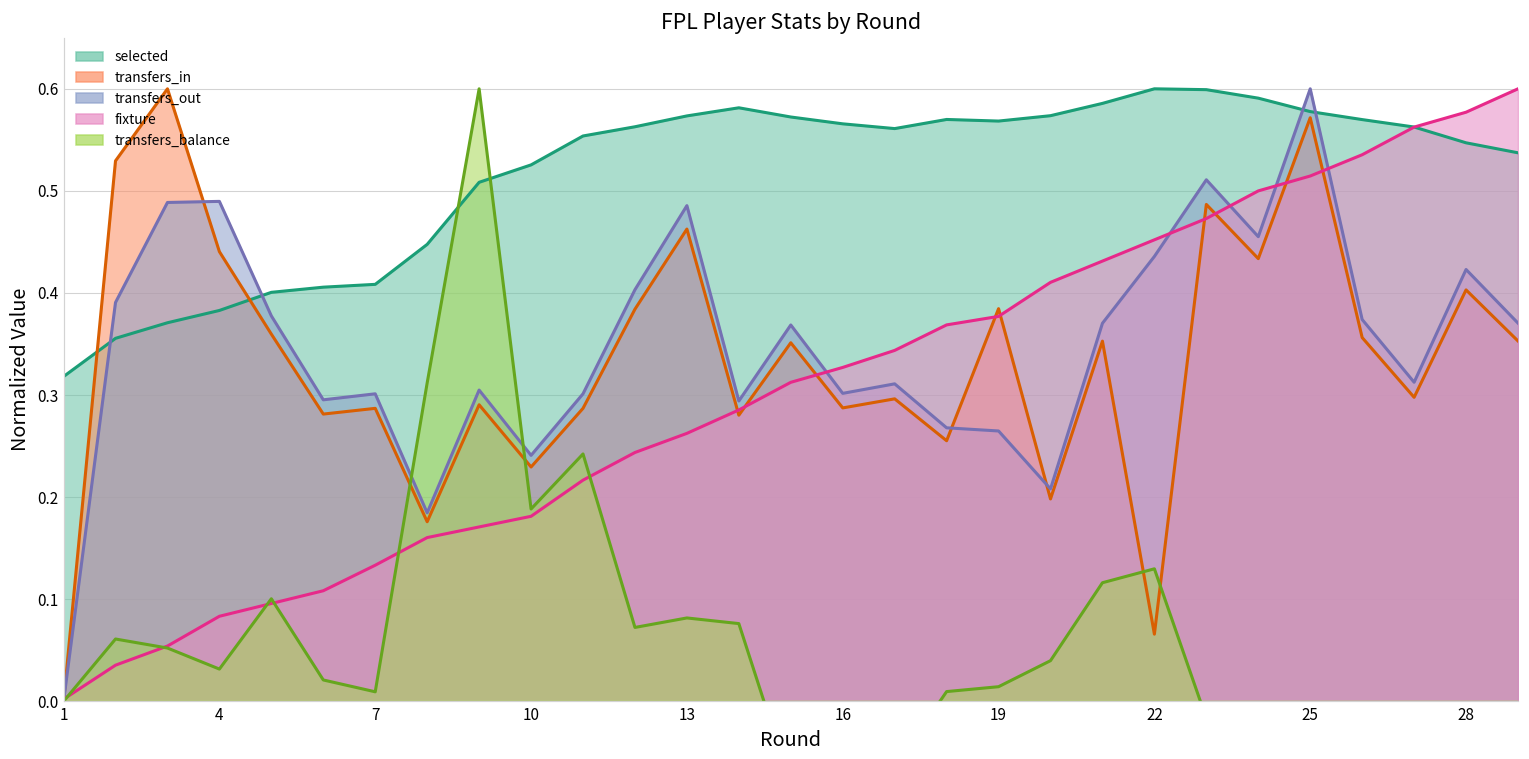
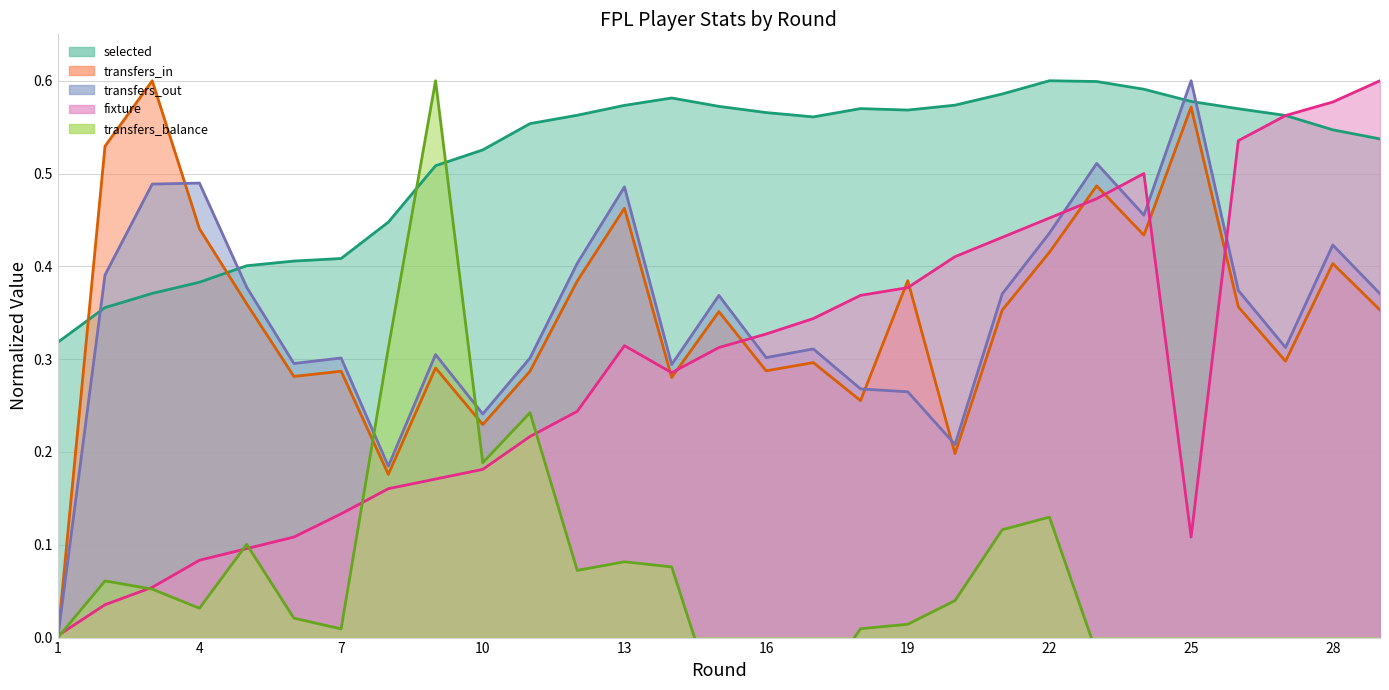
fixture, 13: 0.26 -> 0.31
transfers_in, 22: 0.07 -> 0.42
fixture, 25: 0.51 -> 0.11
